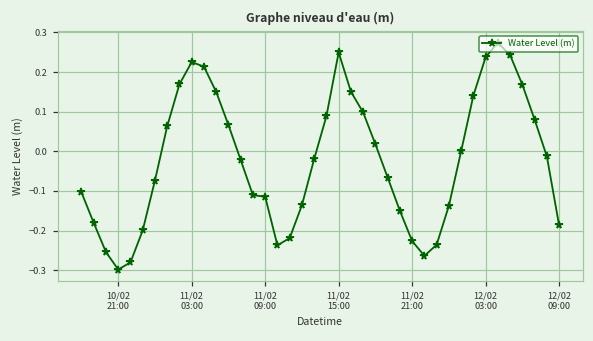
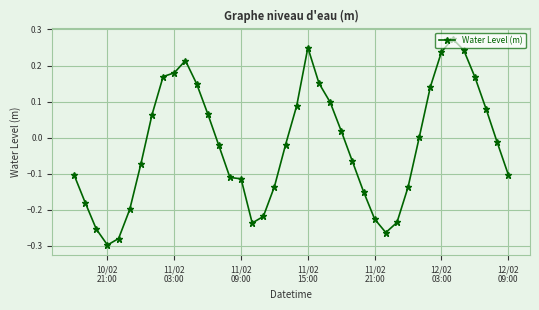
11/02 03:00: 0.23 -> 0.18
12/02 09:00: -0.19 -> -0.10
